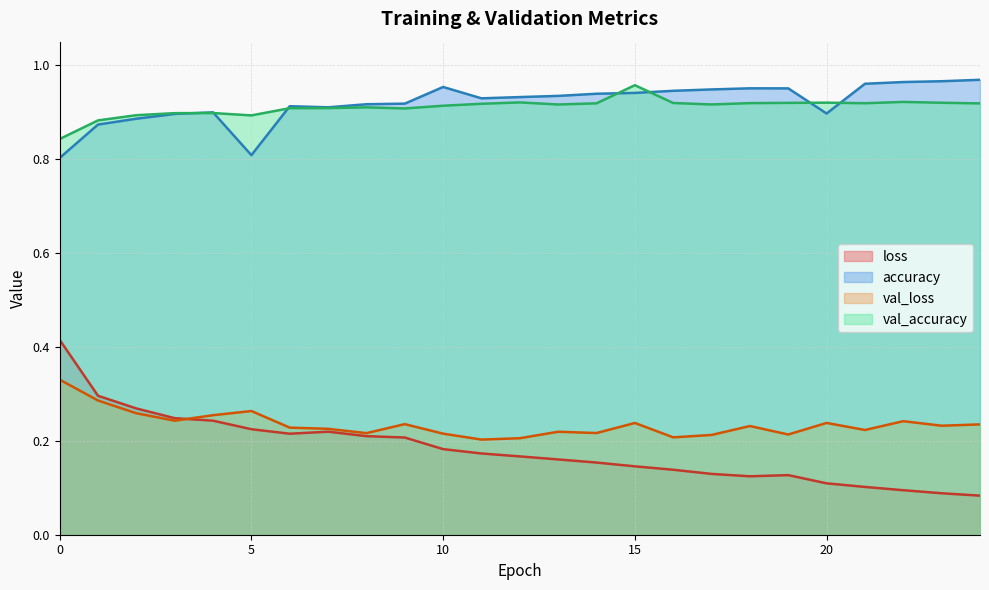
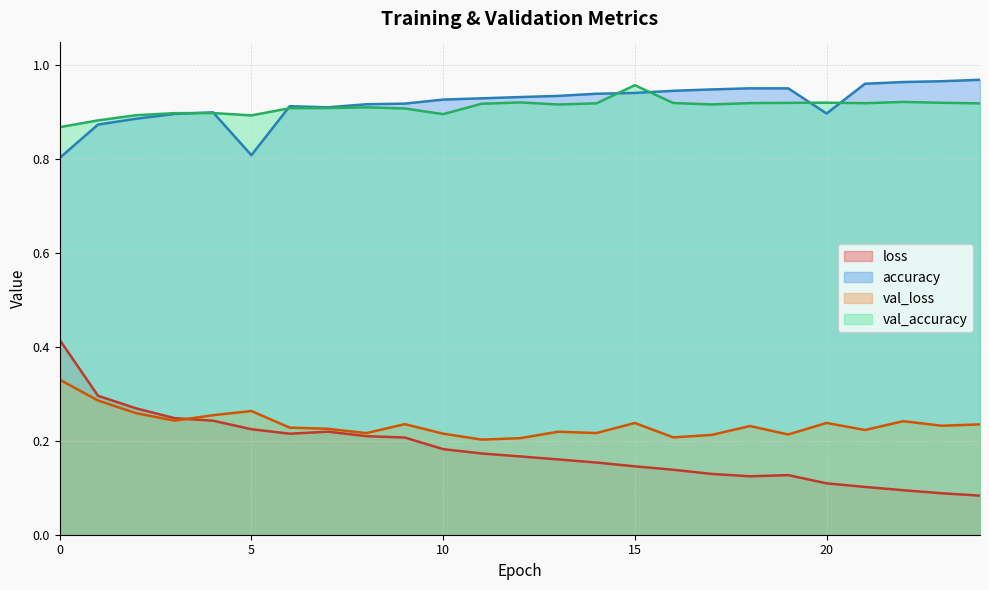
val_accuracy, 0: 0.84 -> 0.87
accuracy, 10: 0.95 -> 0.93
val_accuracy, 10: 0.91 -> 0.90
